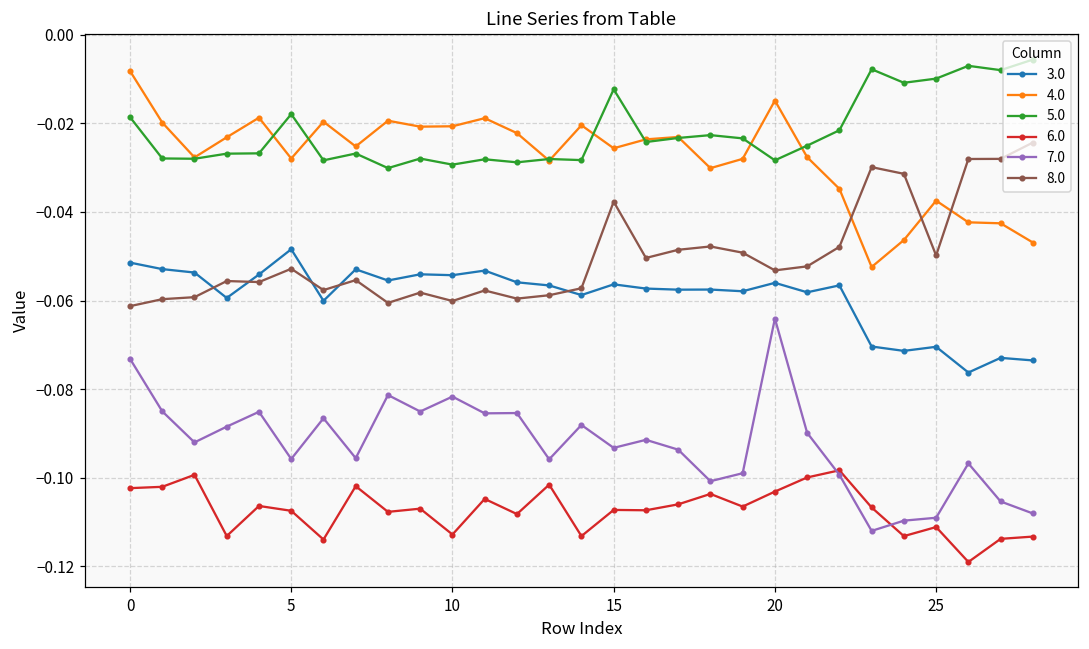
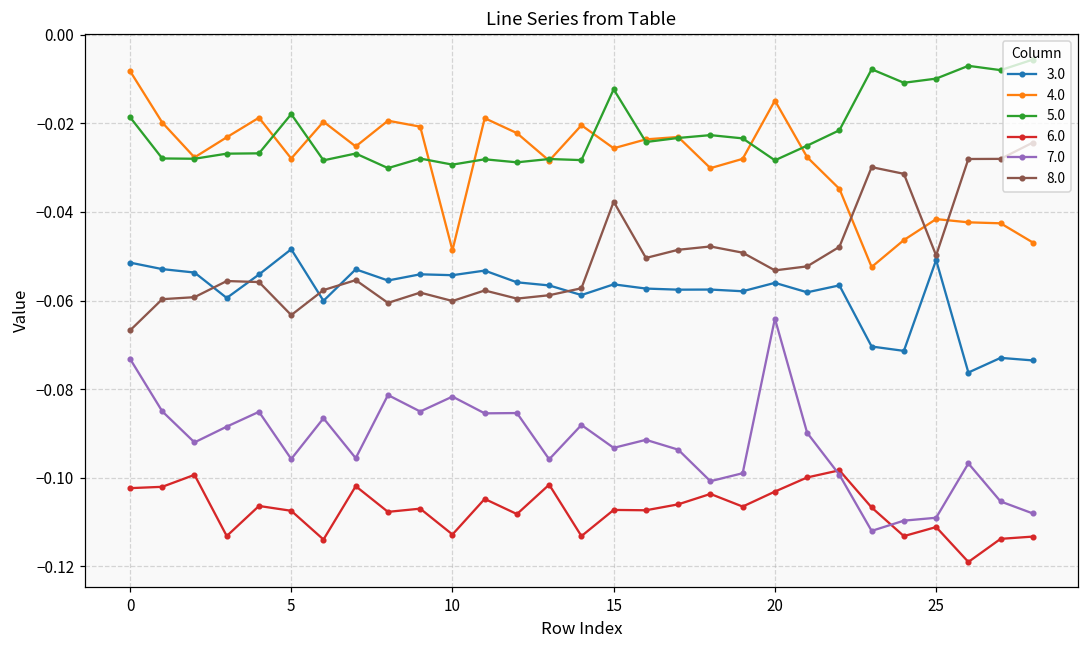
8.0, 0: -0.061 -> -0.067
8.0, 5: -0.053 -> -0.063
4.0, 10: -0.021 -> -0.049
3.0, 25: -0.070 -> -0.051
4.0, 25: -0.037 -> -0.042
